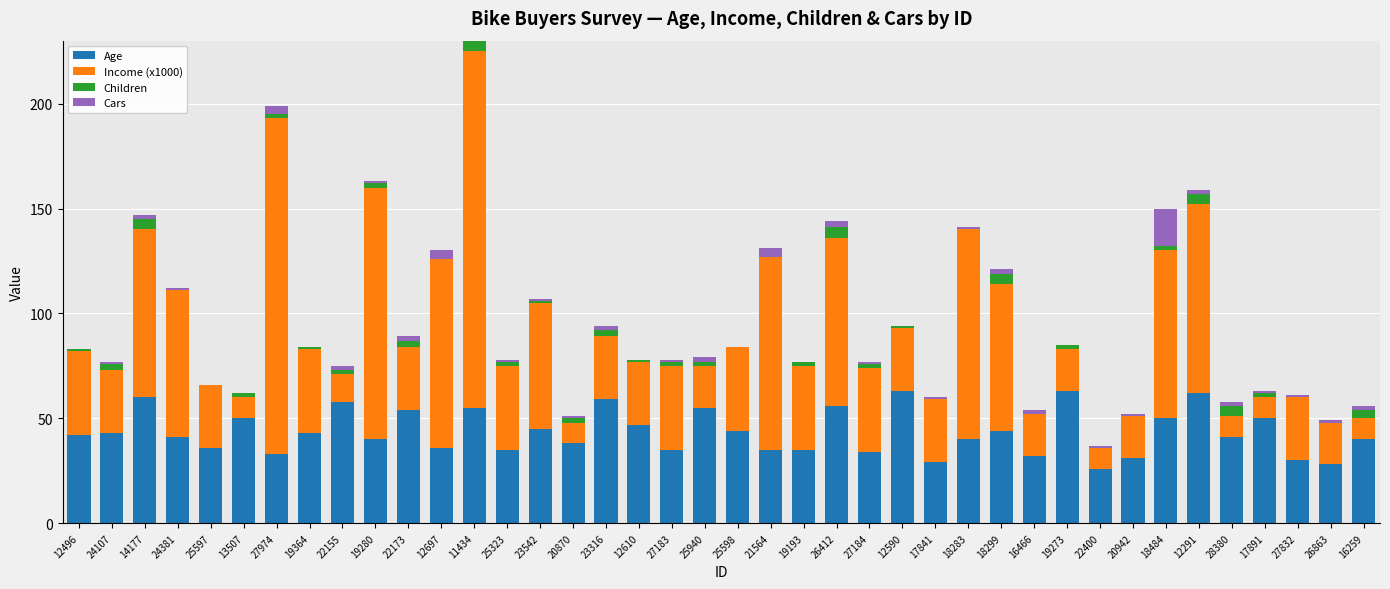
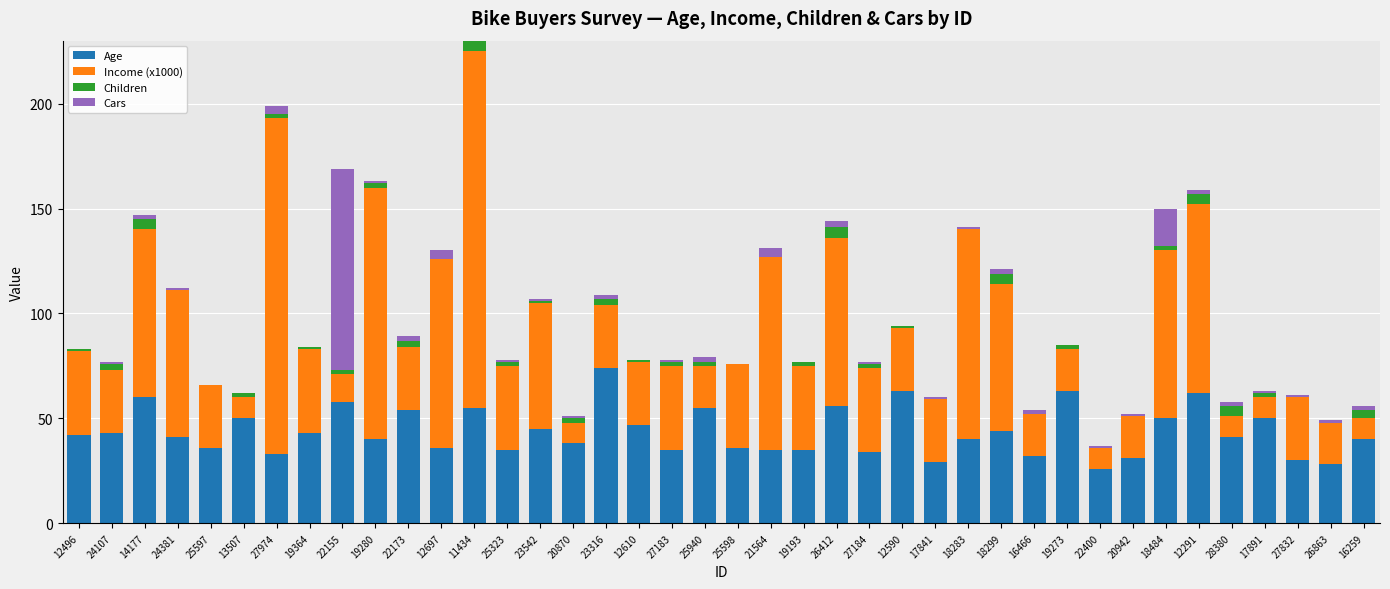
Cars, 22155: 2 -> 96
Age, 23316: 59 -> 74
Age, 25598: 44 -> 36
